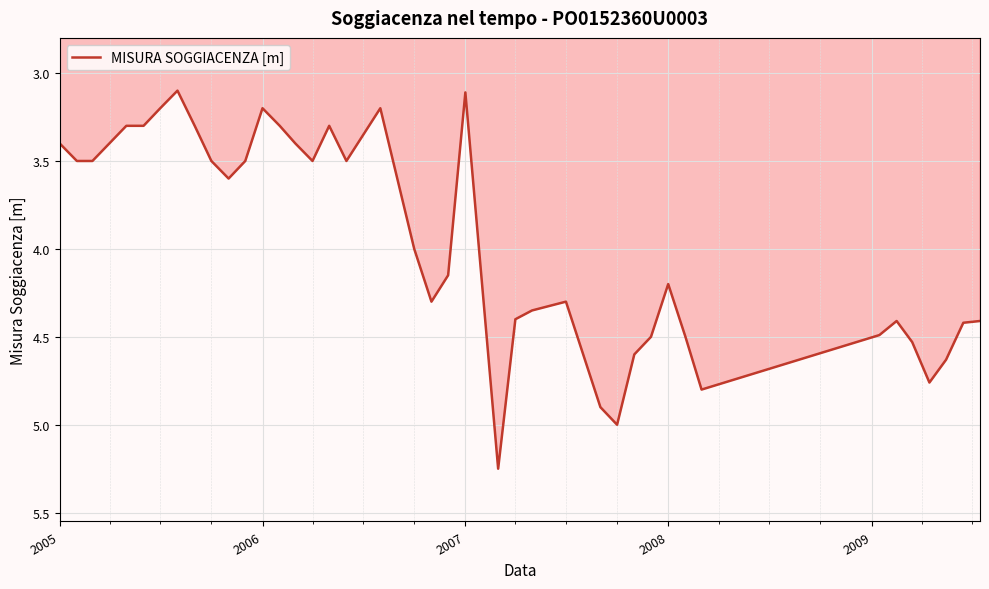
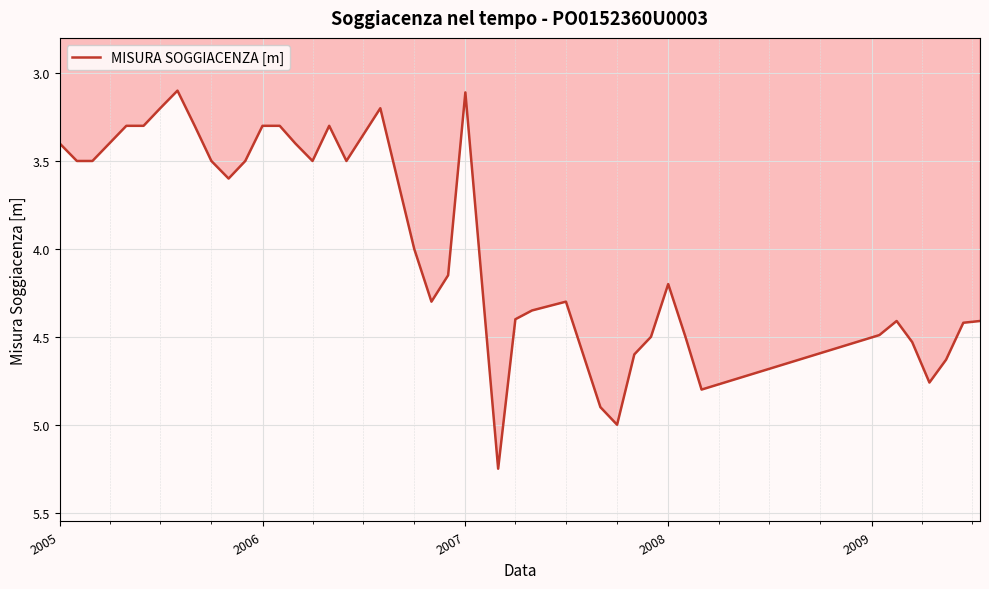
2006: 3.2 -> 3.3
